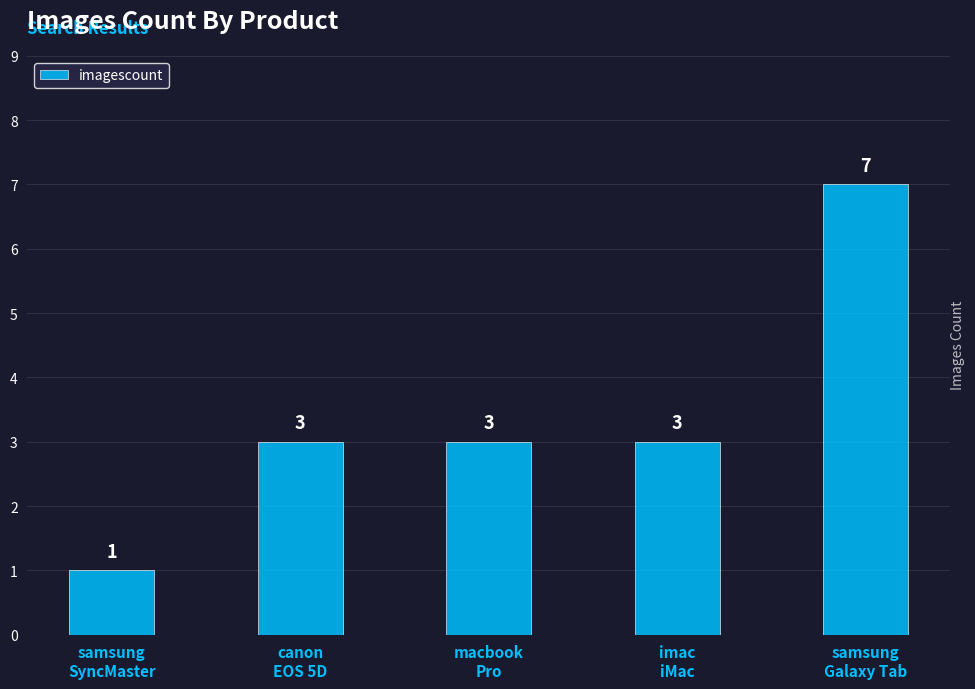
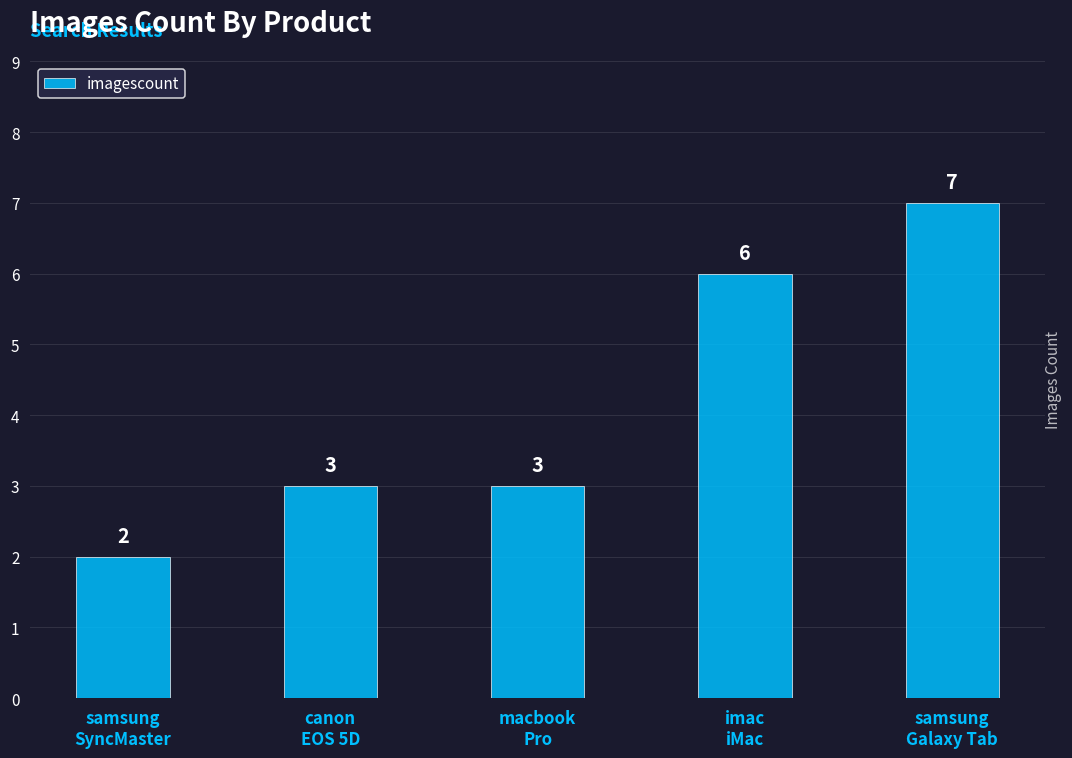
samsung SyncMaster: 1 -> 2
imac iMac: 3 -> 6
